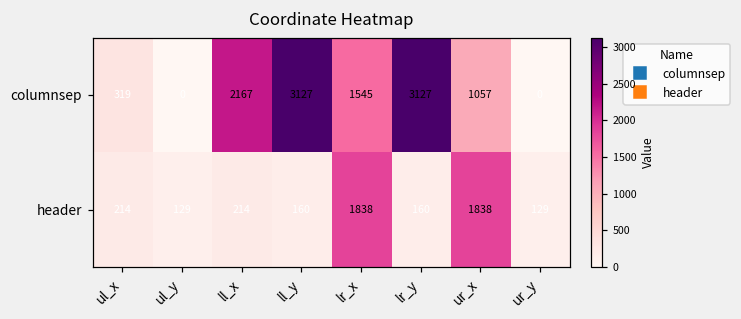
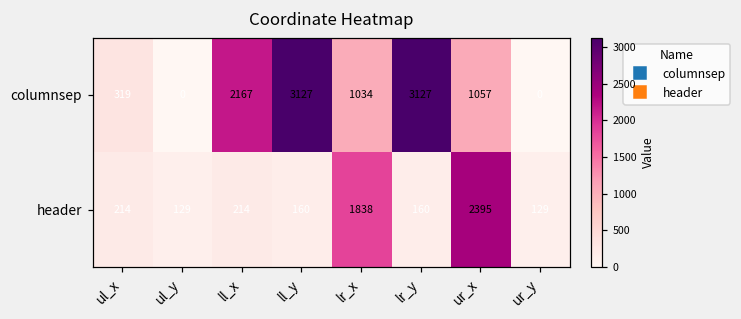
columnsep, lr_x: 1545 -> 1034
header, ur_x: 1838 -> 2395
